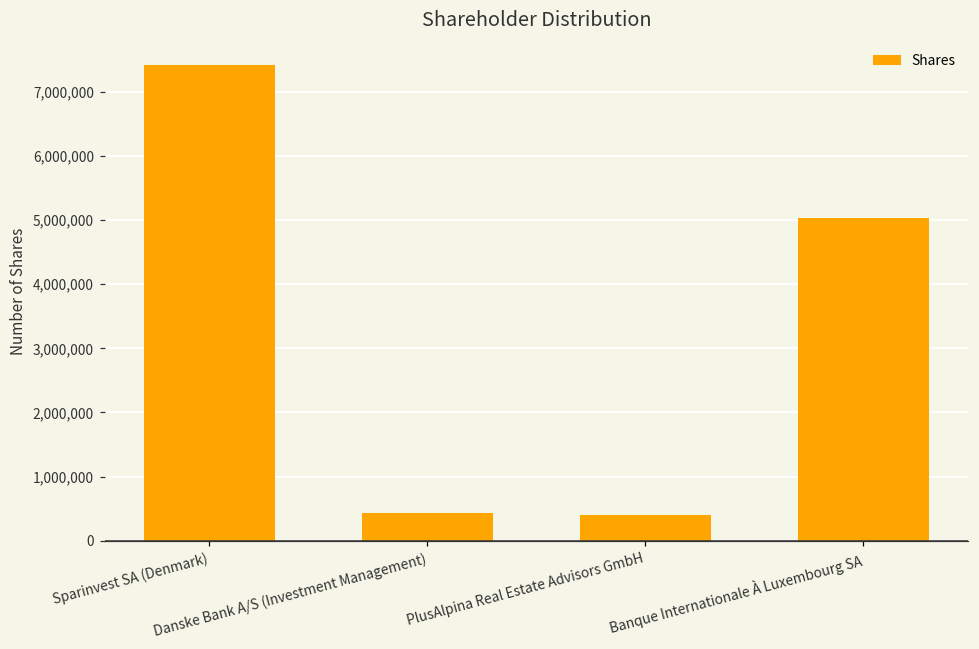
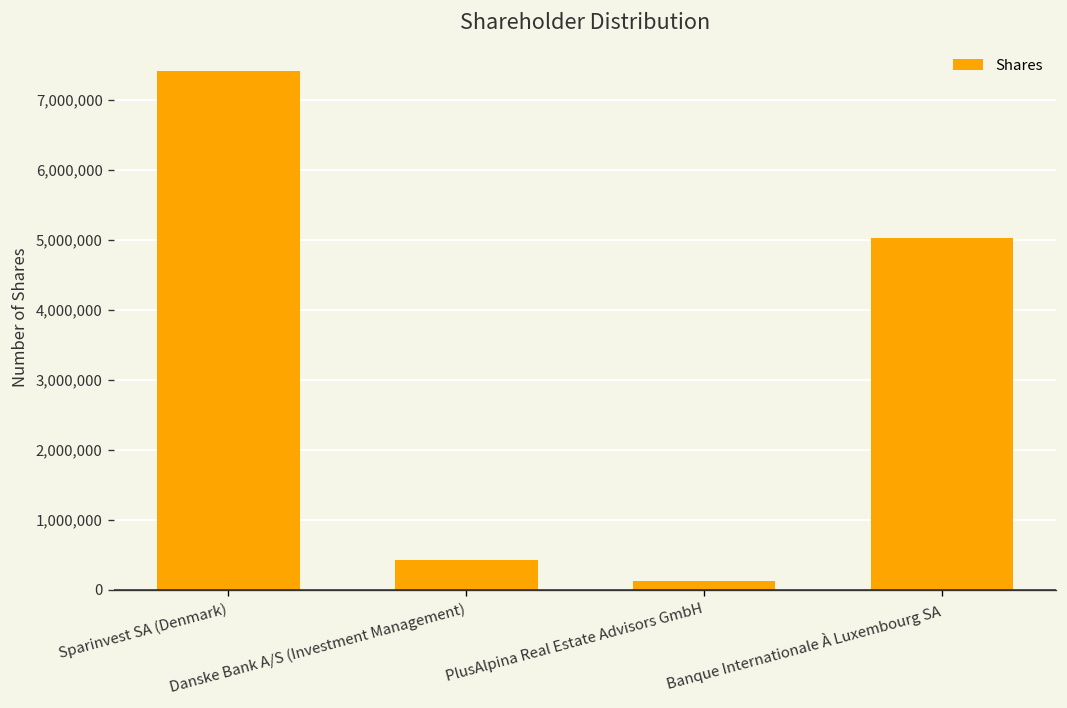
PlusAlpina Real Estate Advisors GmbH: 400,000 -> 100,000
